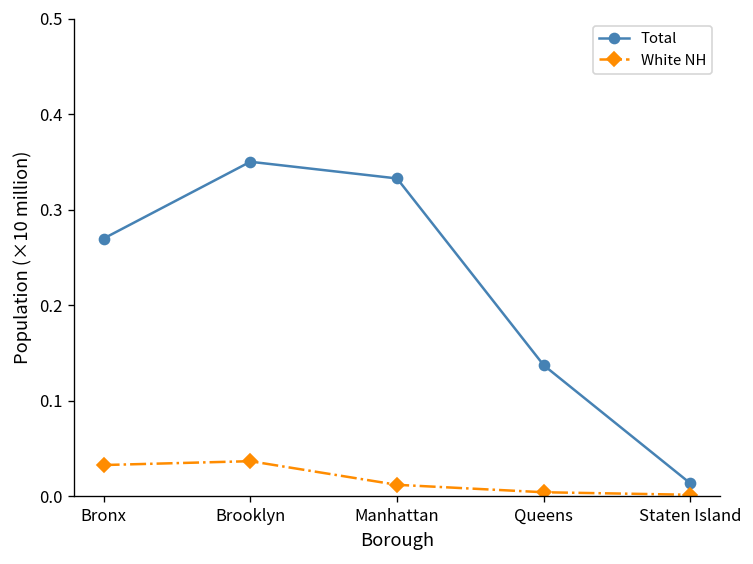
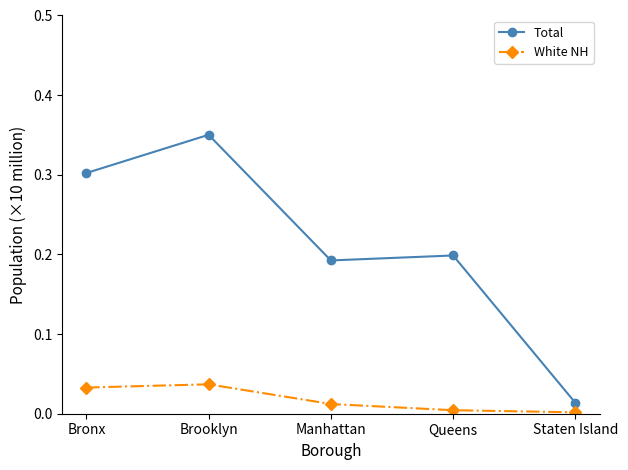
Total, Bronx: 0.27 -> 0.30
Total, Manhattan: 0.33 -> 0.19
Total, Queens: 0.14 -> 0.20
